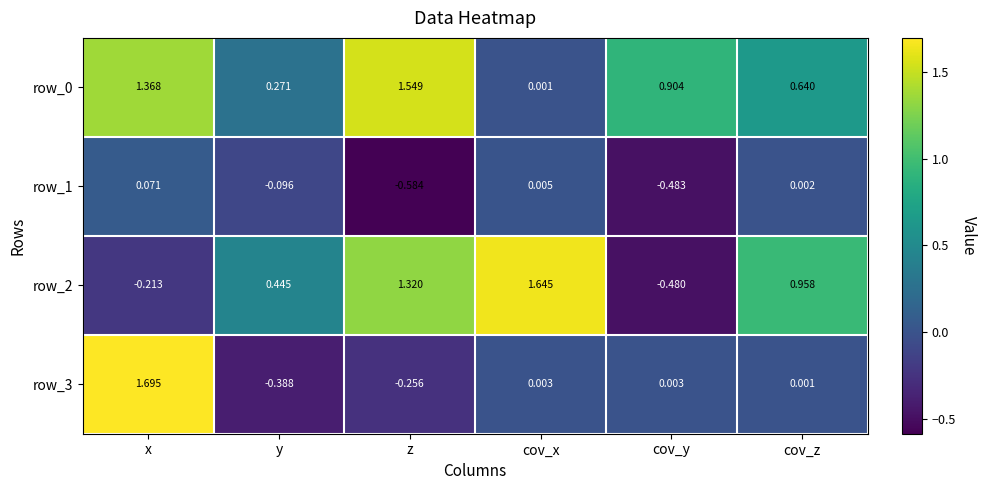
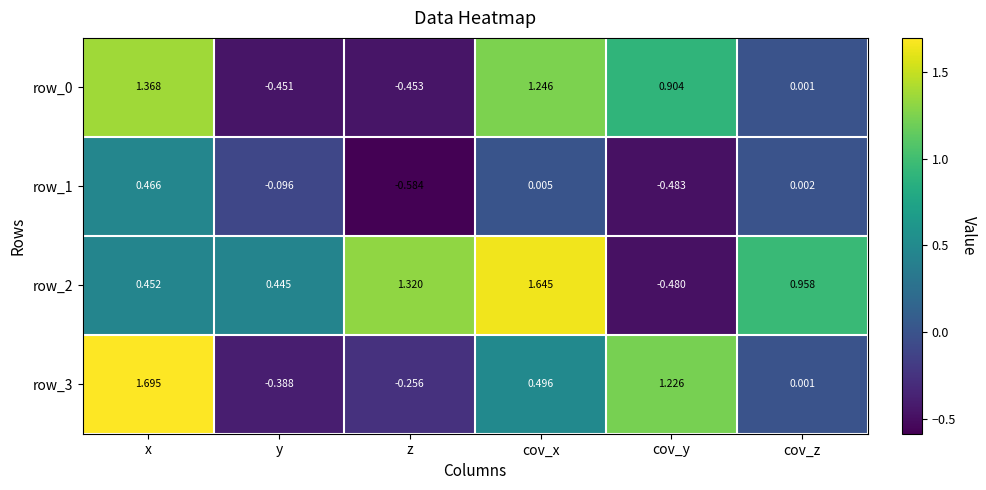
row_0, y: 0.271 -> -0.451
row_0, z: 1.549 -> -0.453
row_0, cov_x: 0.001 -> 1.246
row_0, cov_z: 0.640 -> 0.001
row_1, x: 0.071 -> 0.466
row_2, x: -0.213 -> 0.452
row_3, cov_x: 0.003 -> 0.496
row_3, cov_y: 0.003 -> 1.226
